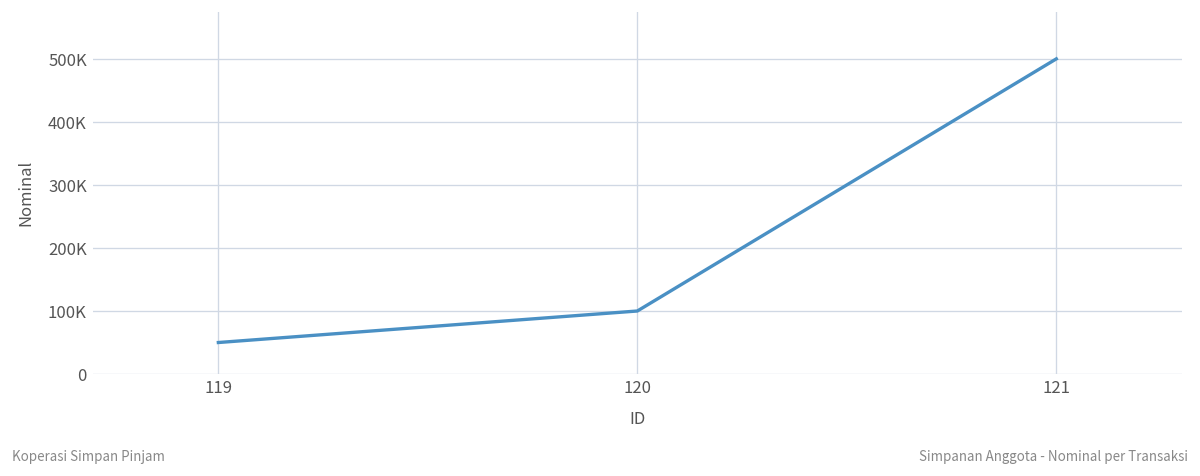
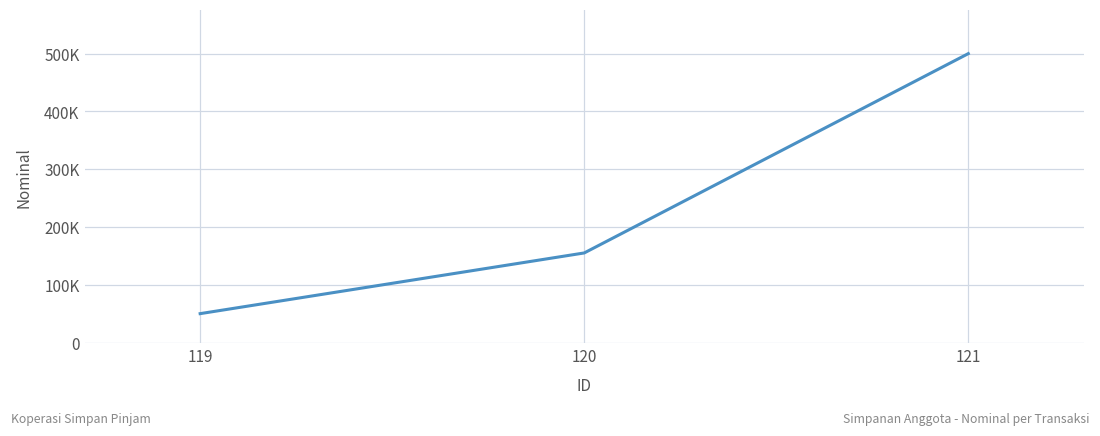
120: 100000 -> 160000
